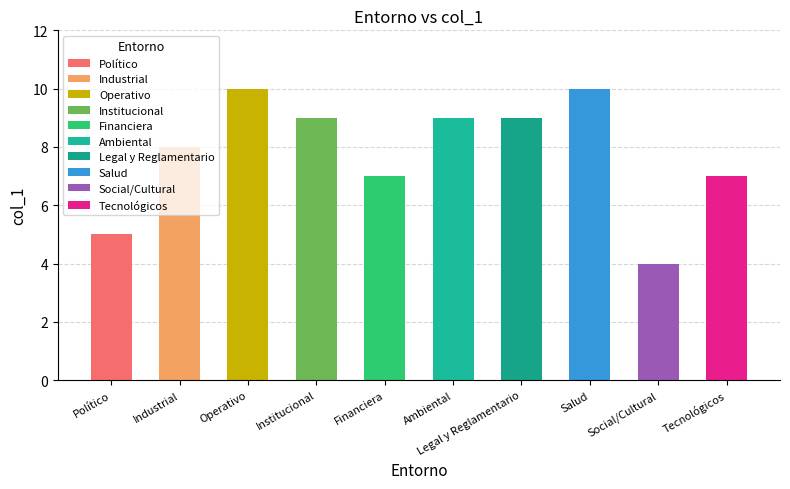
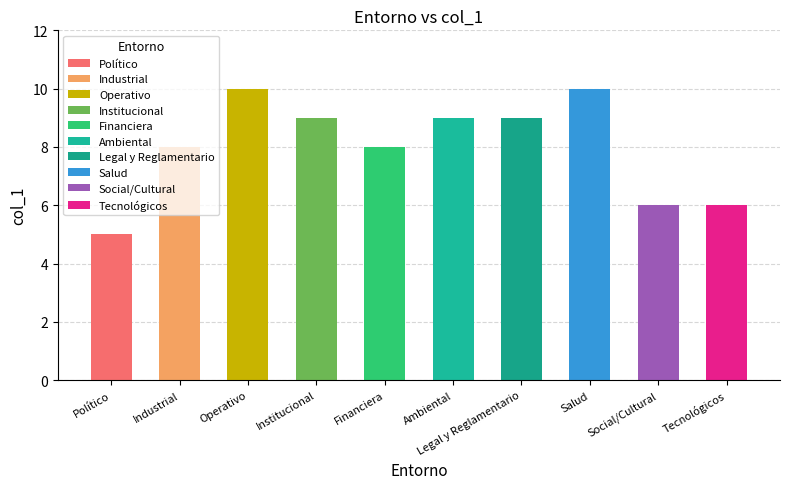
Financiera: 7 -> 8
Social/Cultural: 4 -> 6
Tecnológicos: 7 -> 6
